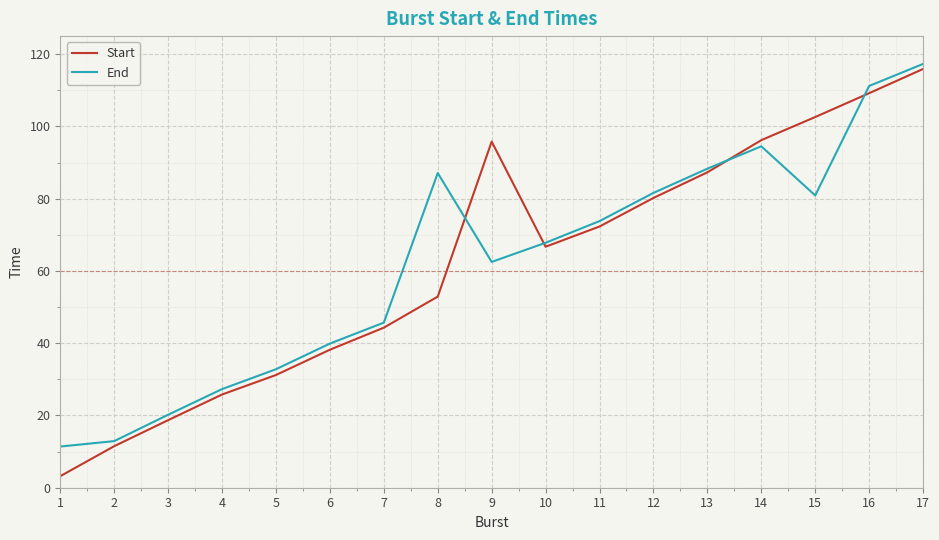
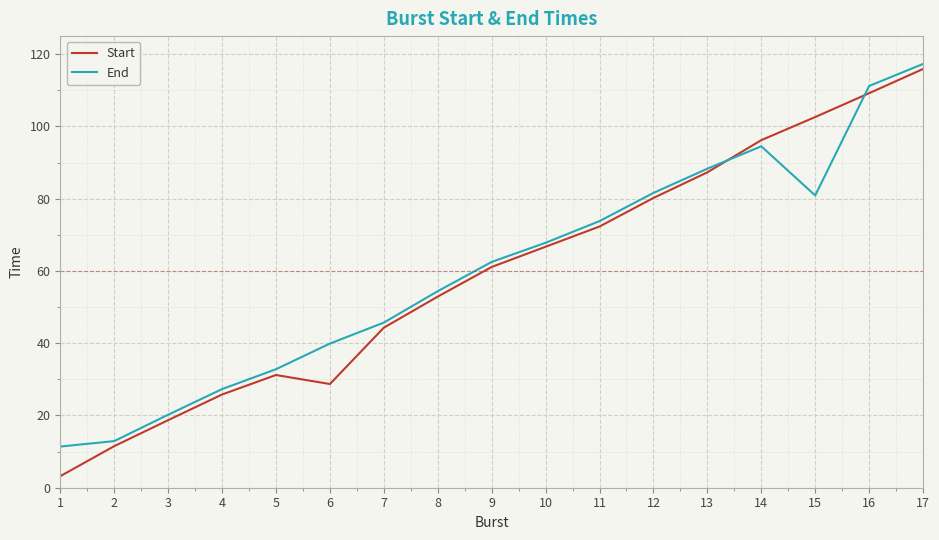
Start, 6: 38 -> 29
End, 8: 87 -> 54
Start, 9: 96 -> 61
